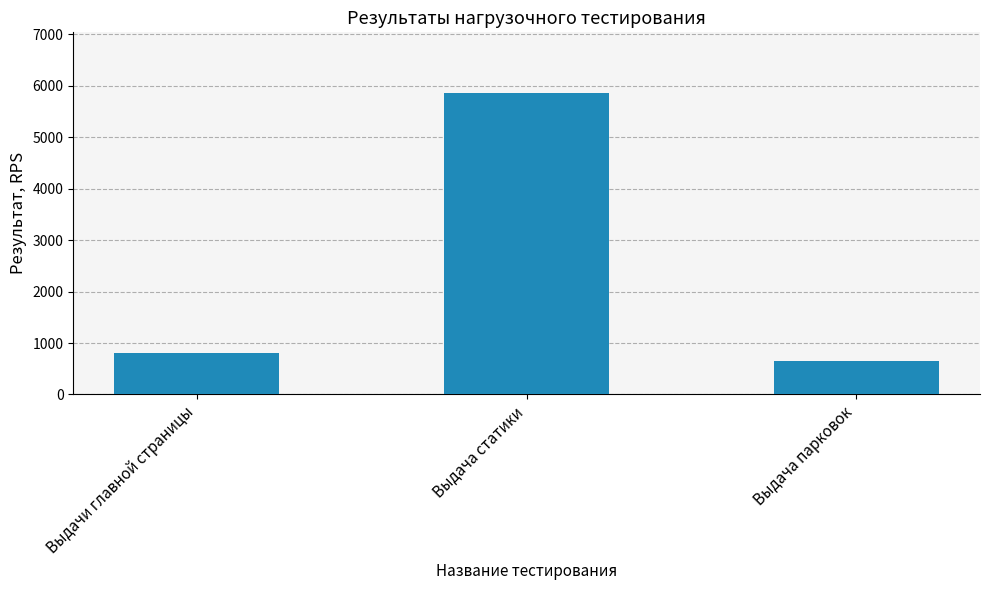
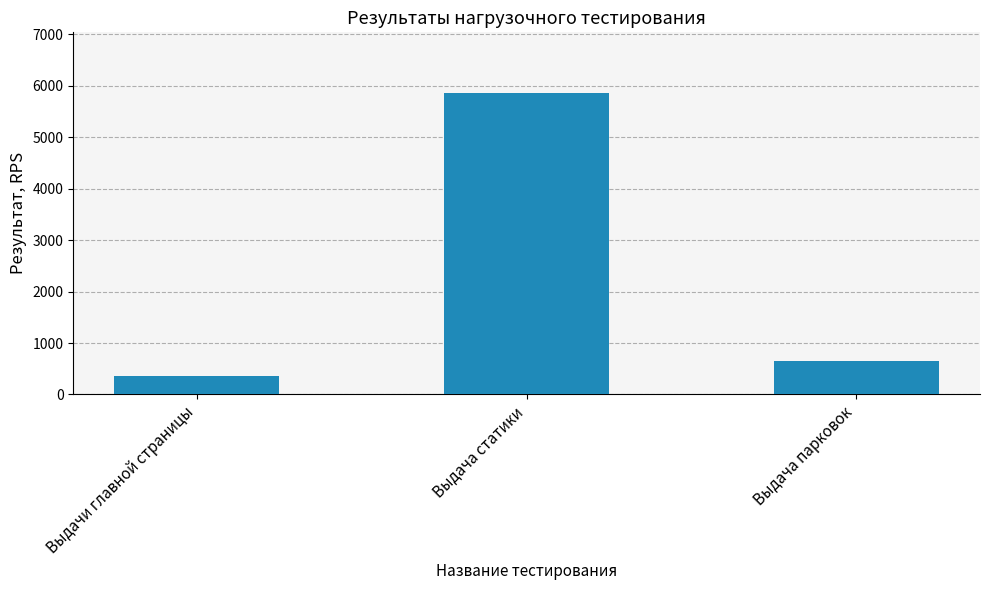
Выдачи главной страницы: 800 -> 400
